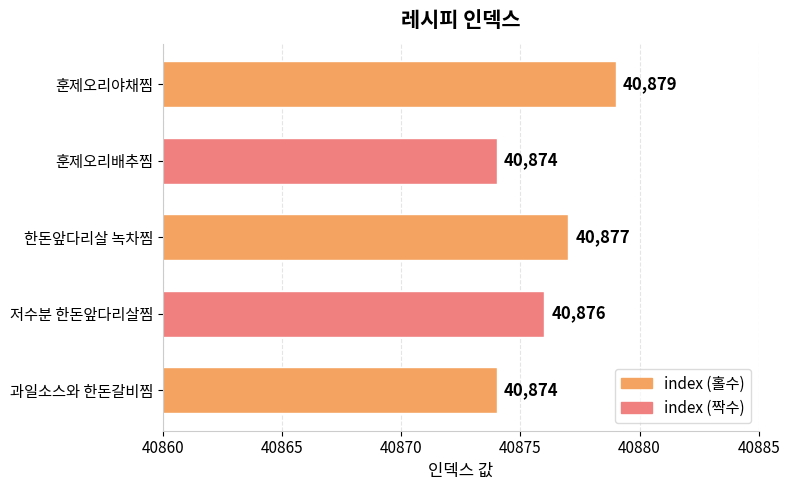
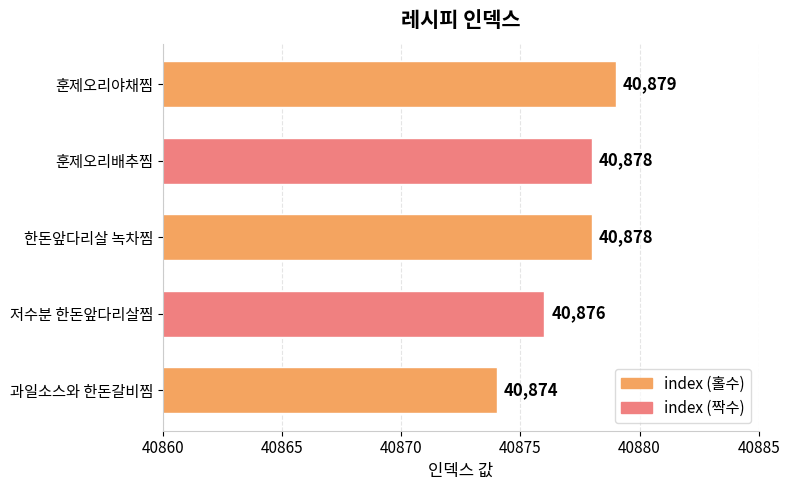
훈제오리배추찜: 40,874 -> 40,878
한돈앞다리살 녹차찜: 40,877 -> 40,878
